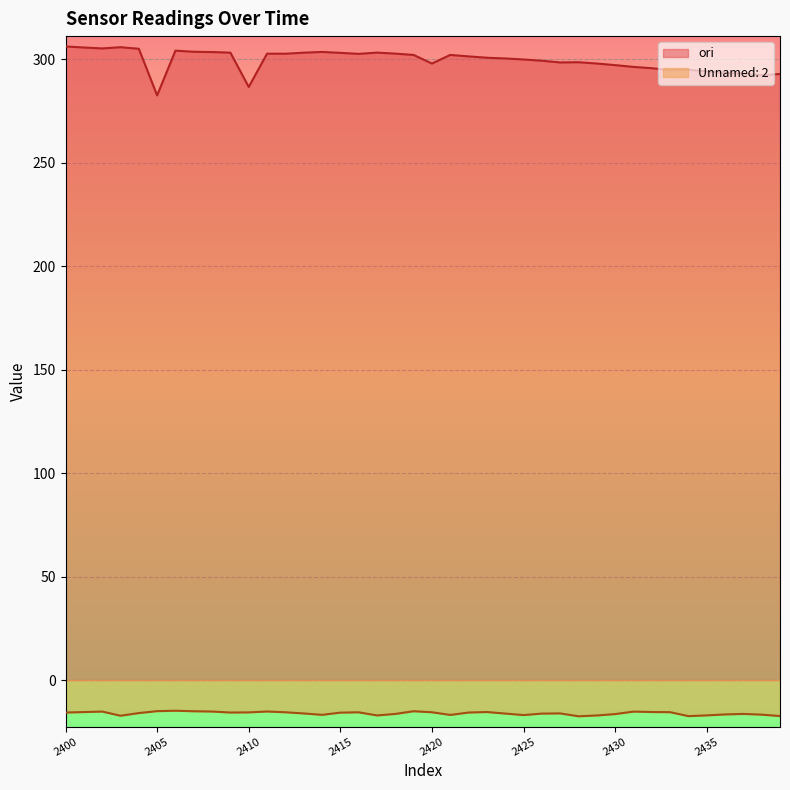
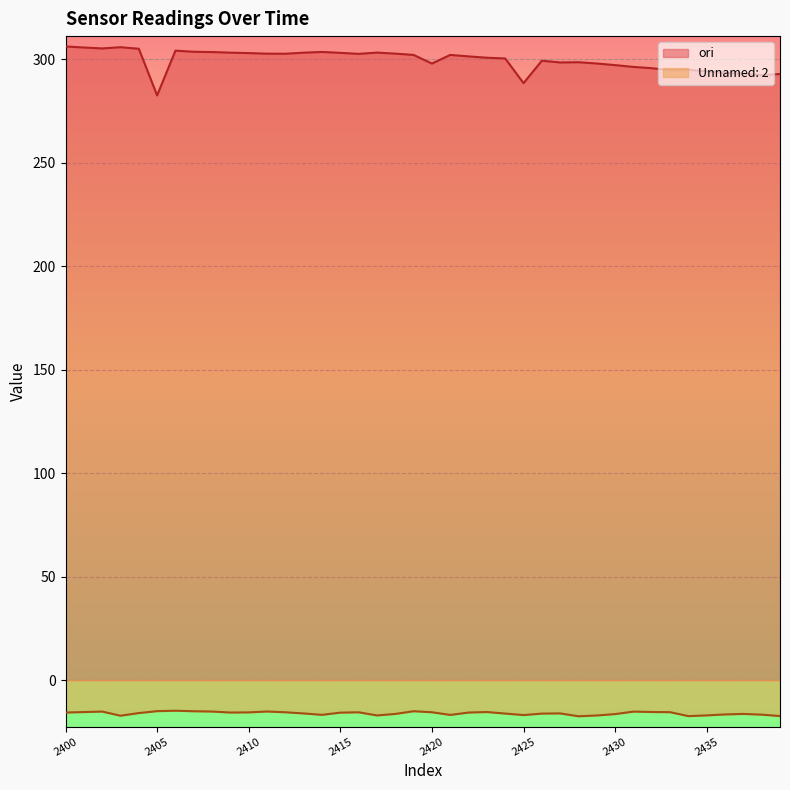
ori, 2410: 287 -> 303
ori, 2425: 300 -> 288
